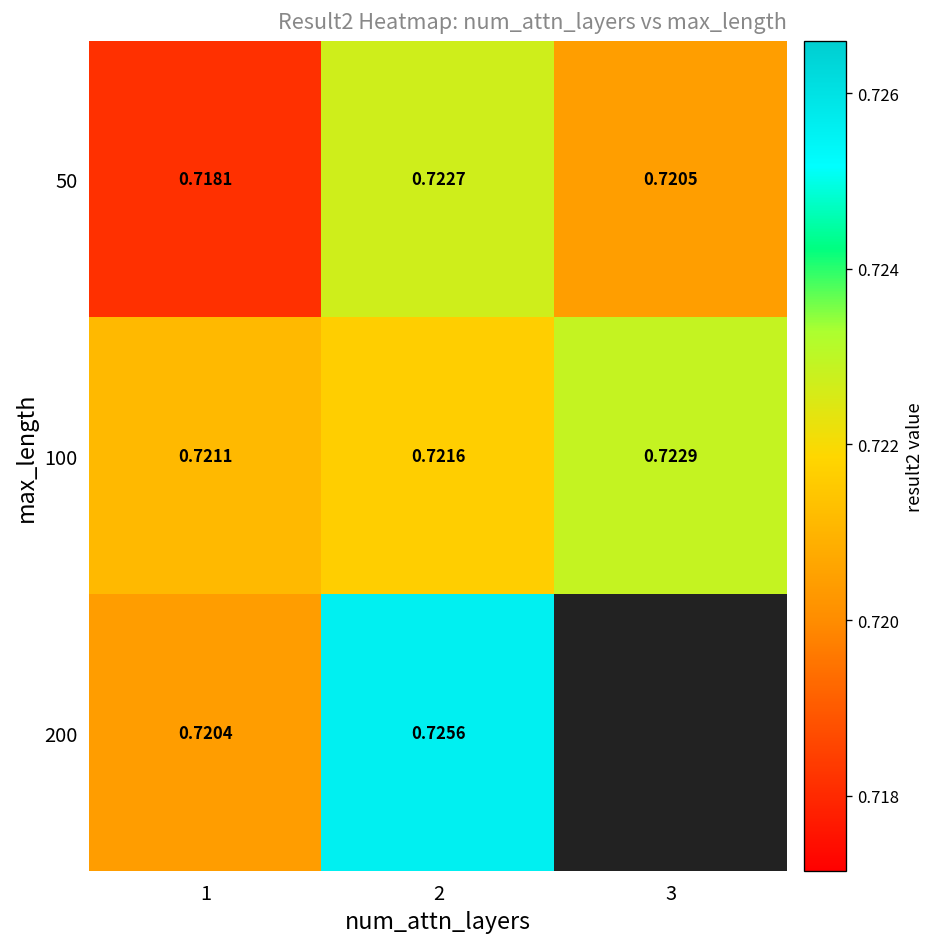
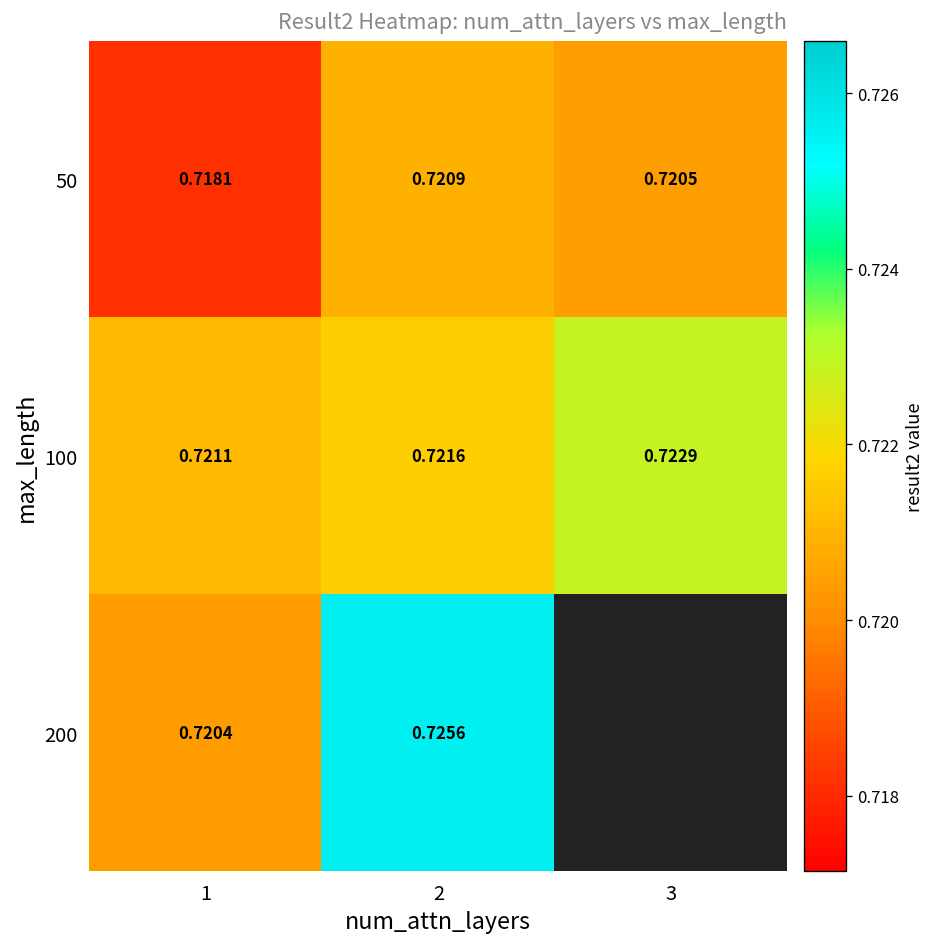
50, 2: 0.7227 -> 0.7209
